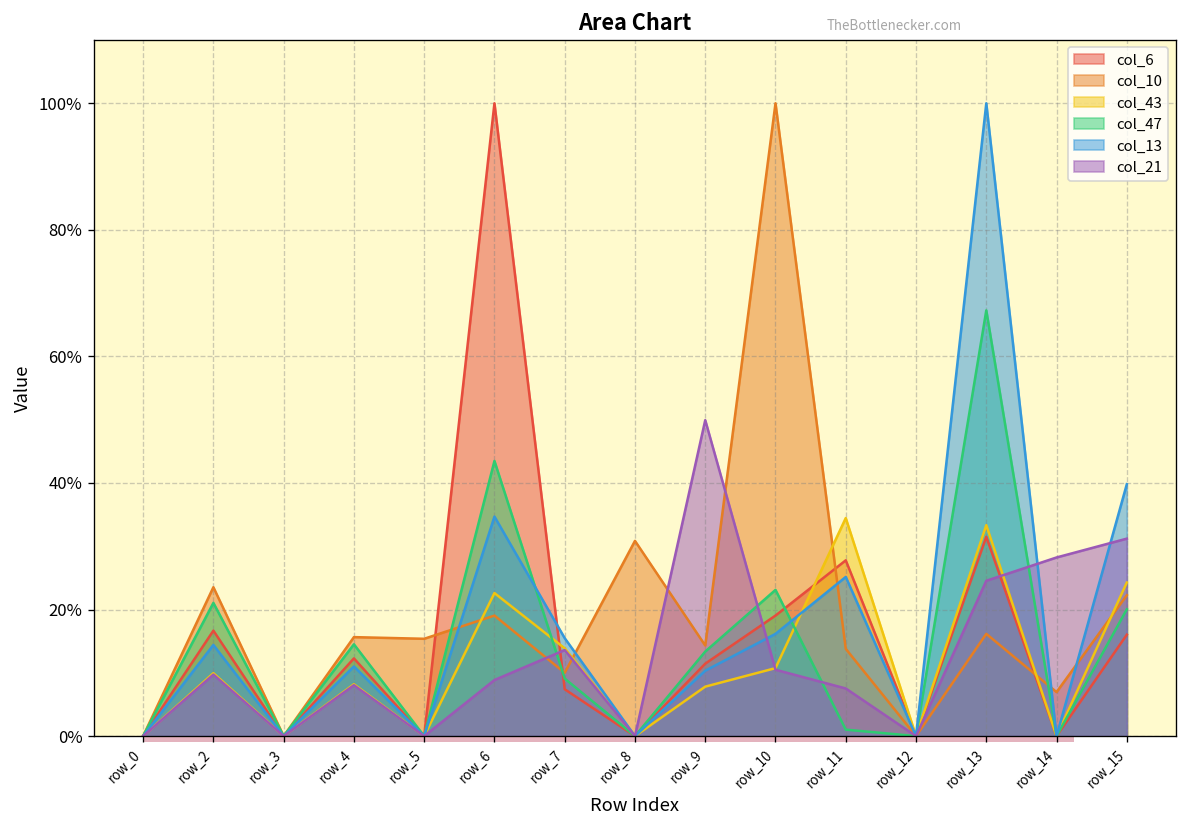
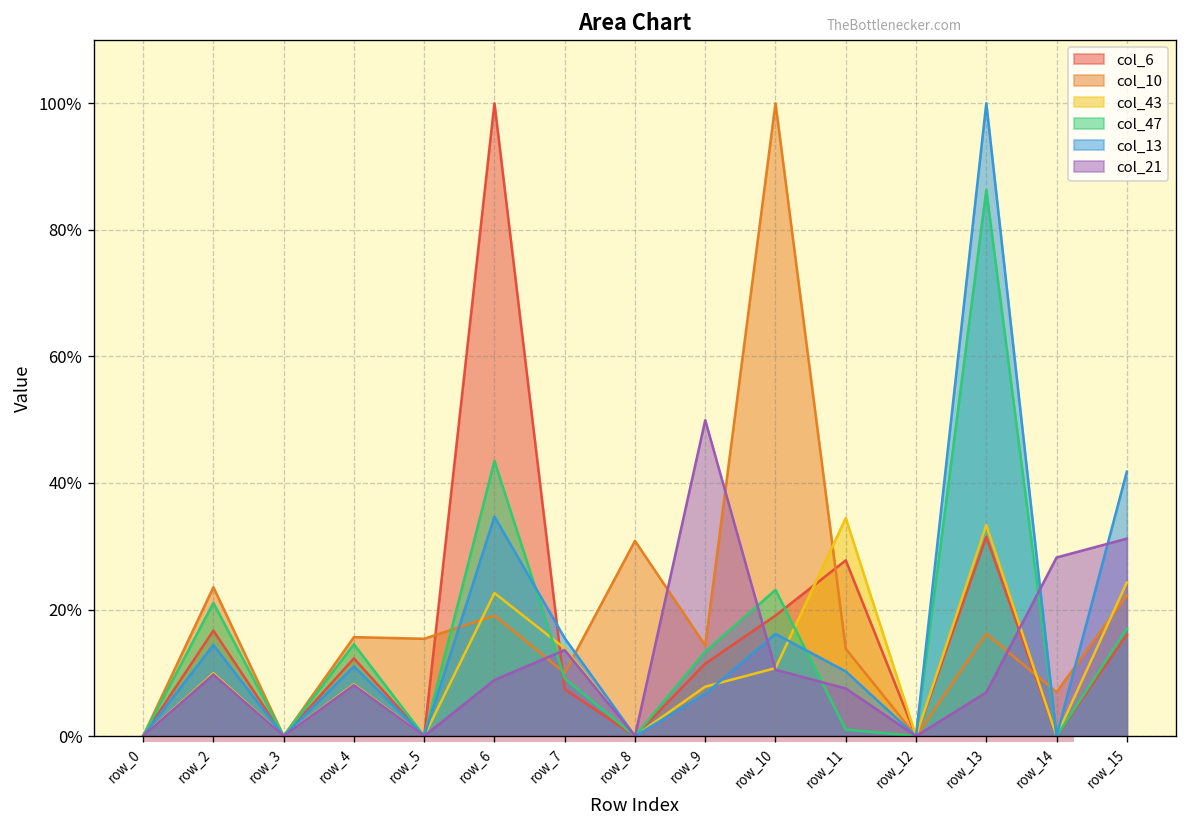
Area Chart, col_13, row_9: 10% -> 7%
Area Chart, col_13, row_11: 25% -> 10%
Area Chart, col_47, row_13: 67% -> 86%
Area Chart, col_21, row_13: 25% -> 7%
Area Chart, col_47, row_15: 20% -> 17%
Area Chart, col_13, row_15: 40% -> 42%
